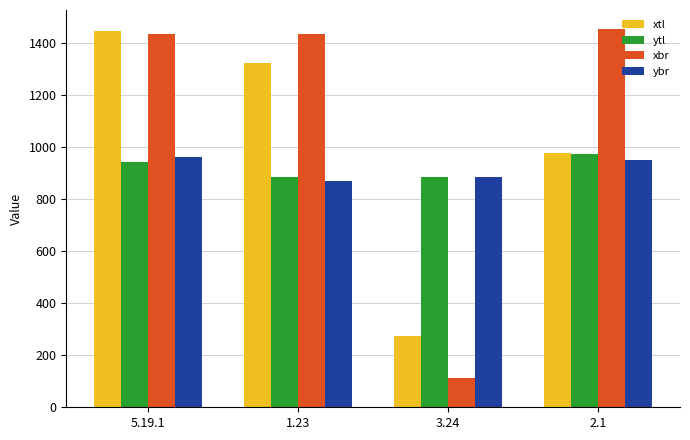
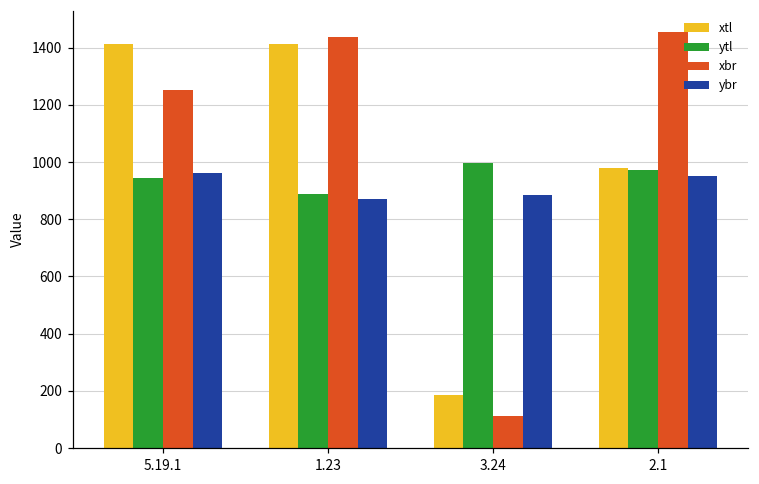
xtl, 5.19.1: 1450 -> 1420
xbr, 5.19.1: 1440 -> 1250
xtl, 1.23: 1320 -> 1410
xtl, 3.24: 280 -> 180
ytl, 3.24: 890 -> 1000
